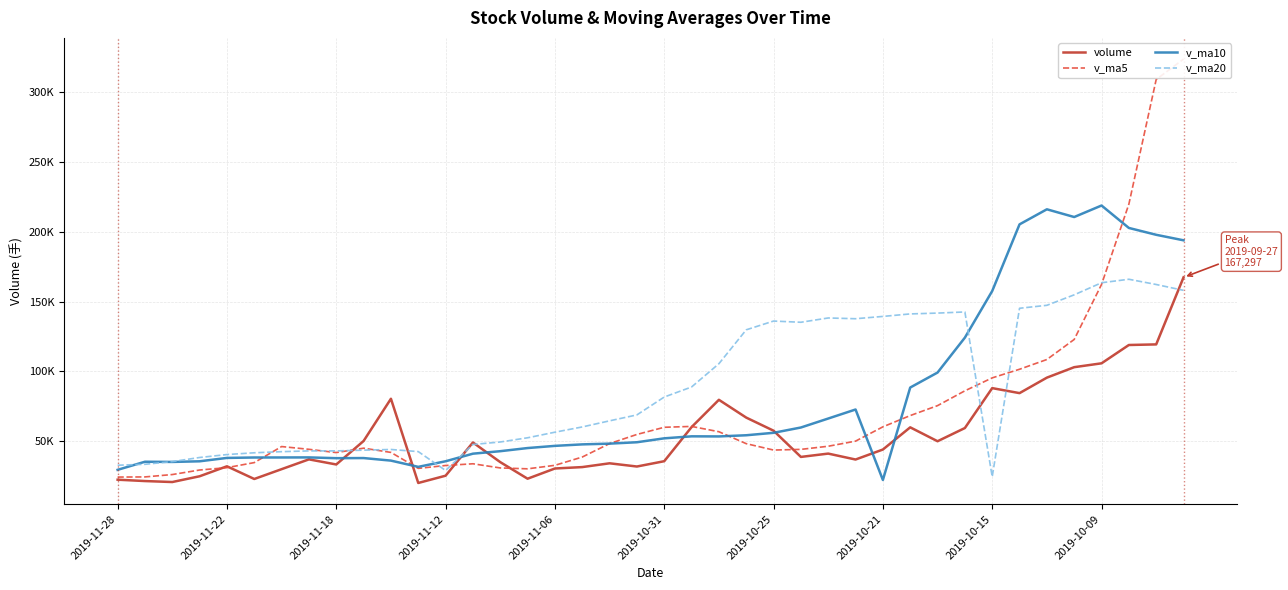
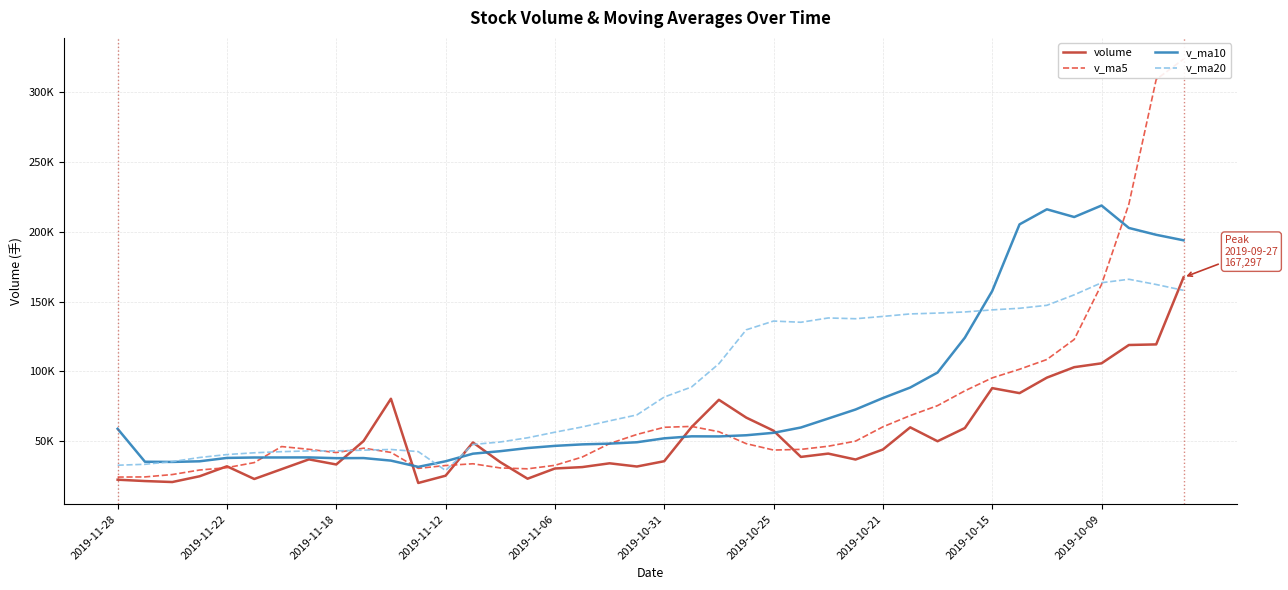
v_ma10, 2019-11-28: 30000 -> 59000
v_ma10, 2019-10-21: 22000 -> 81000
v_ma20, 2019-10-15: 25000 -> 144000
